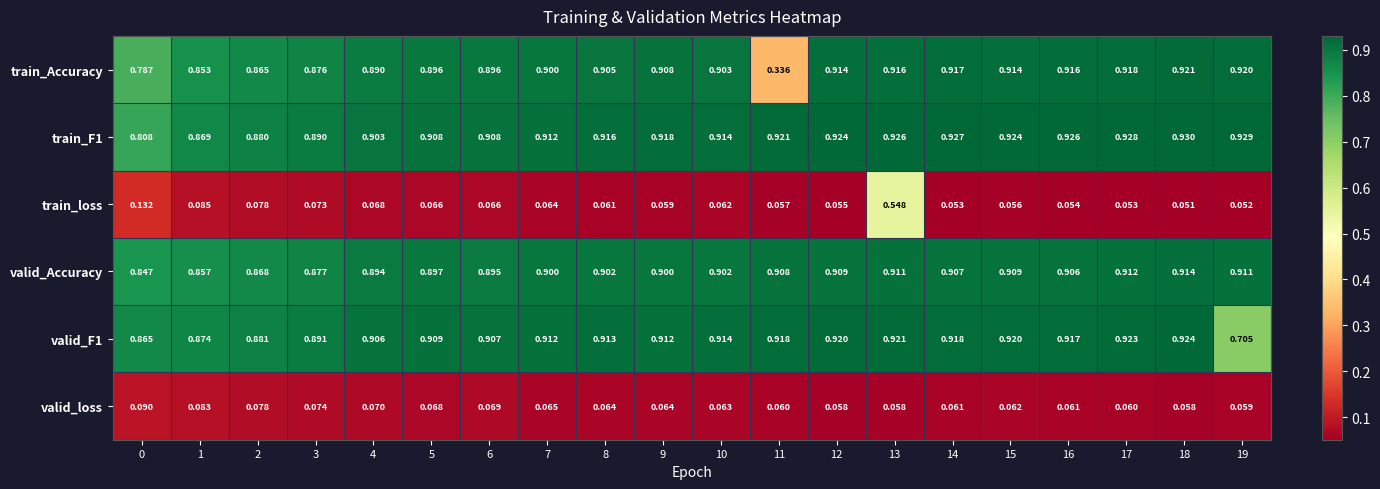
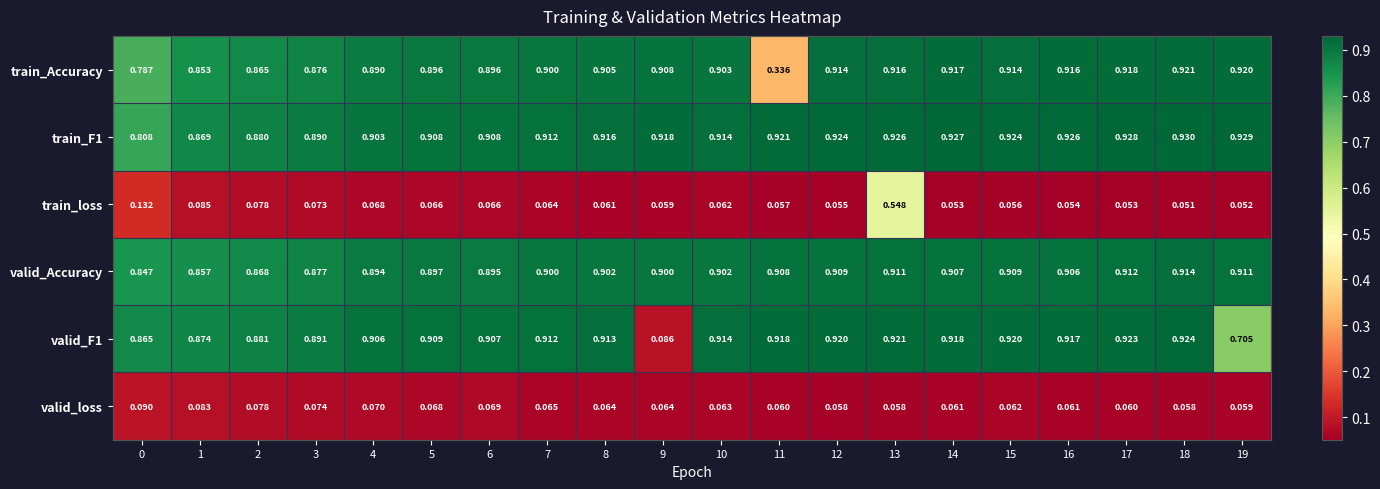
valid_F1, 9: 0.912 -> 0.086
